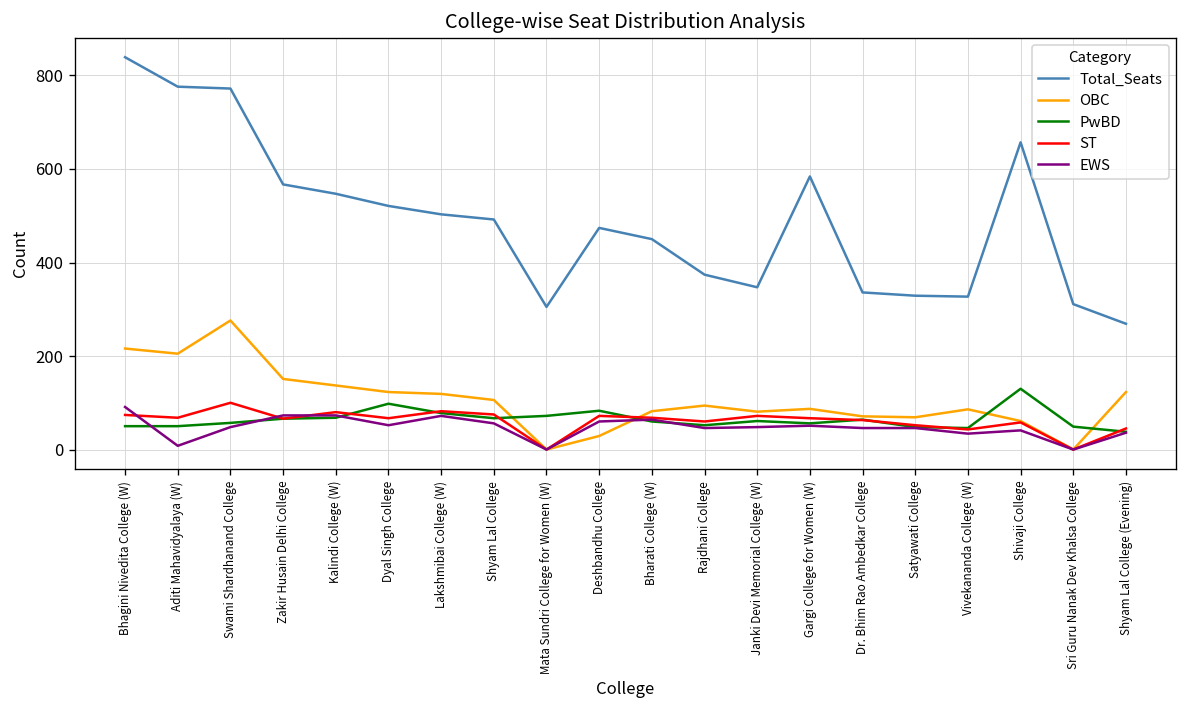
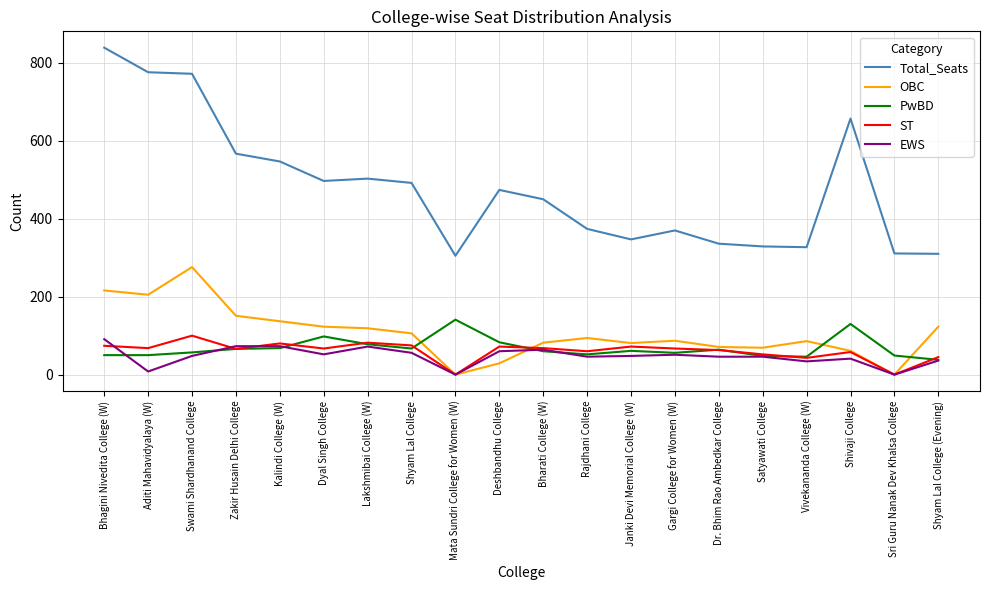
Total_Seats, Dyal Singh College: 520 -> 500
PwBD, Mata Sundri College for Women (W): 70 -> 140
Total_Seats, Gargi College for Women (W): 580 -> 370
Total_Seats, Shyam Lal College (Evening): 270 -> 310
